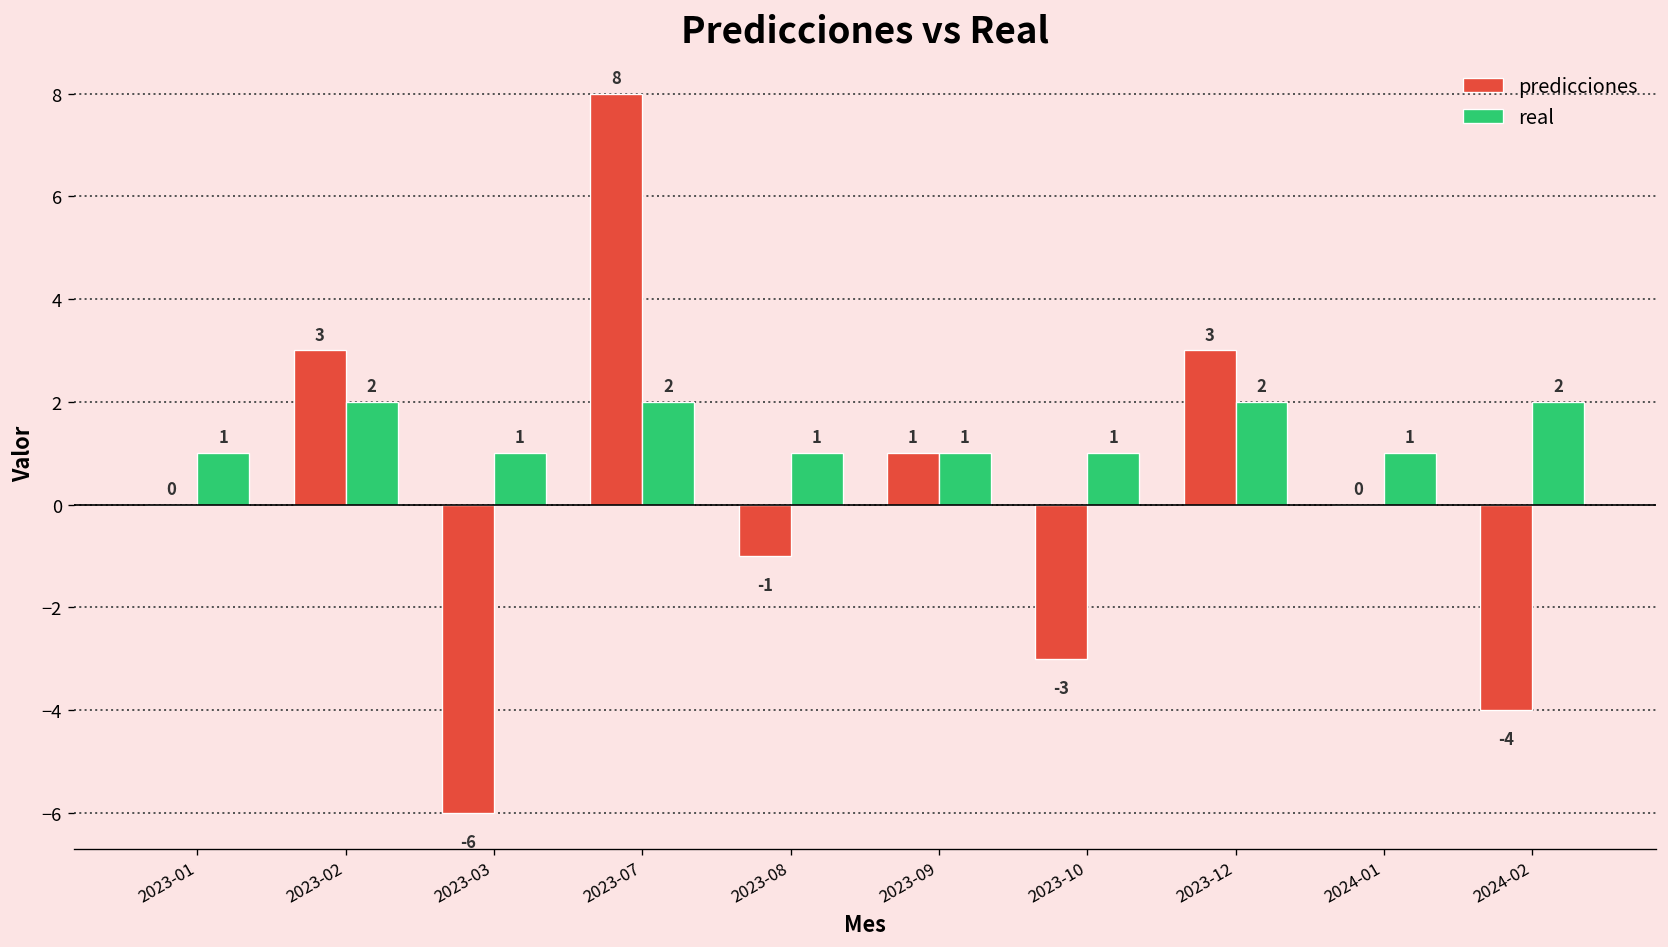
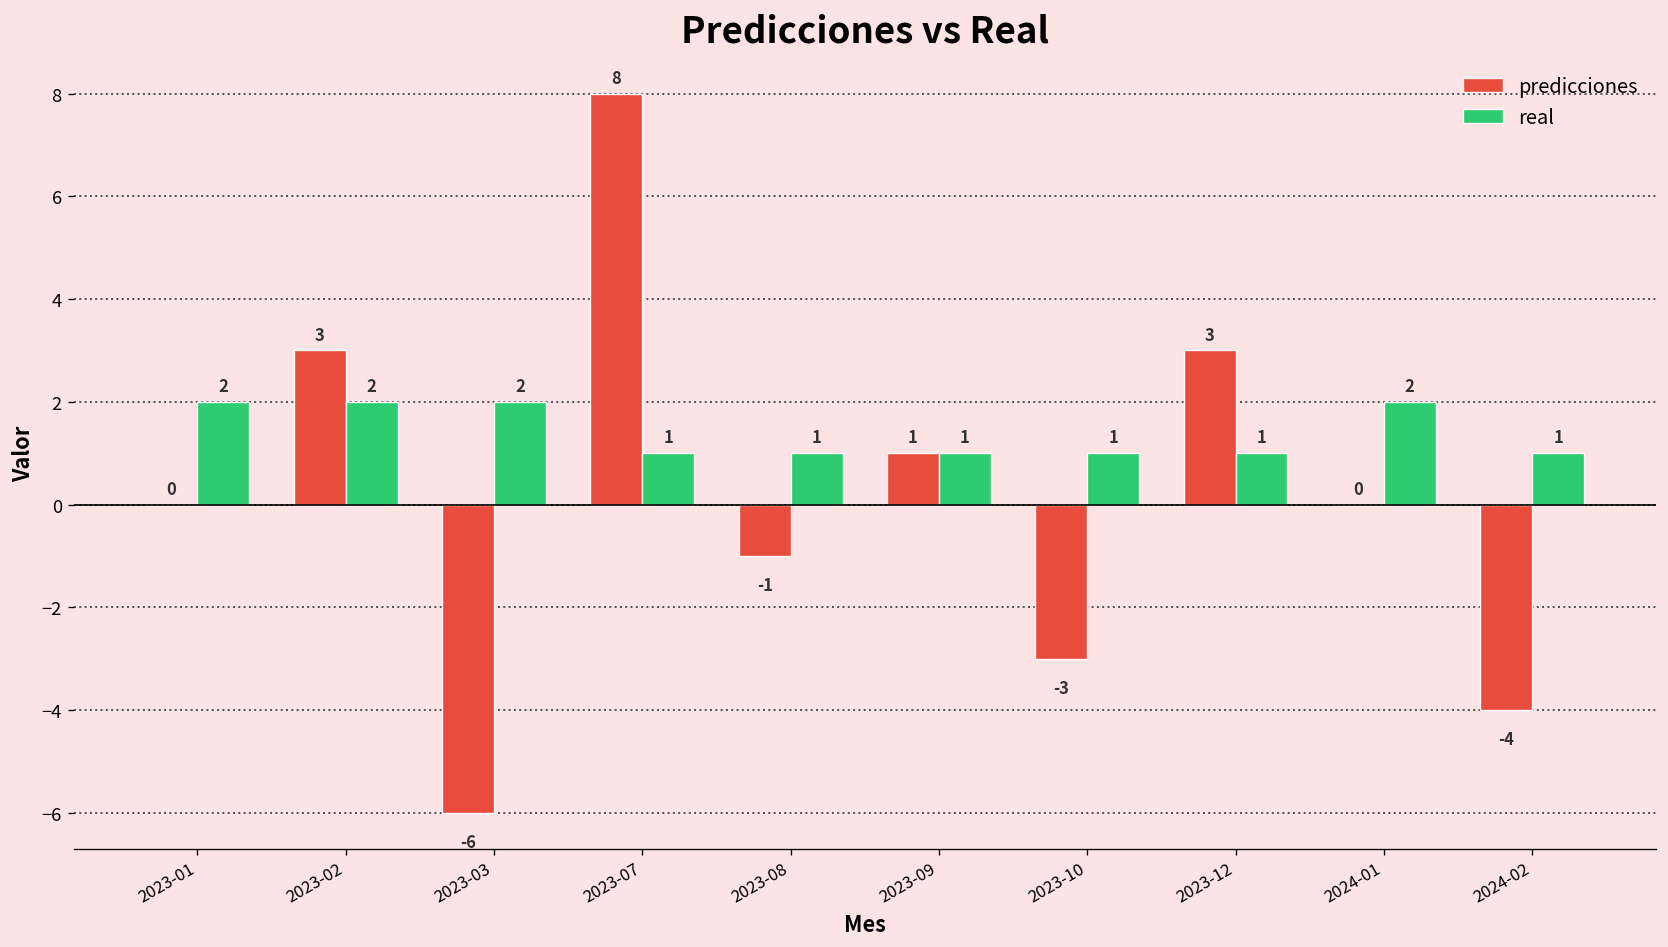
real, 2023-01: 1 -> 2
real, 2023-03: 1 -> 2
real, 2023-07: 2 -> 1
real, 2023-12: 2 -> 1
real, 2024-01: 1 -> 2
real, 2024-02: 2 -> 1
